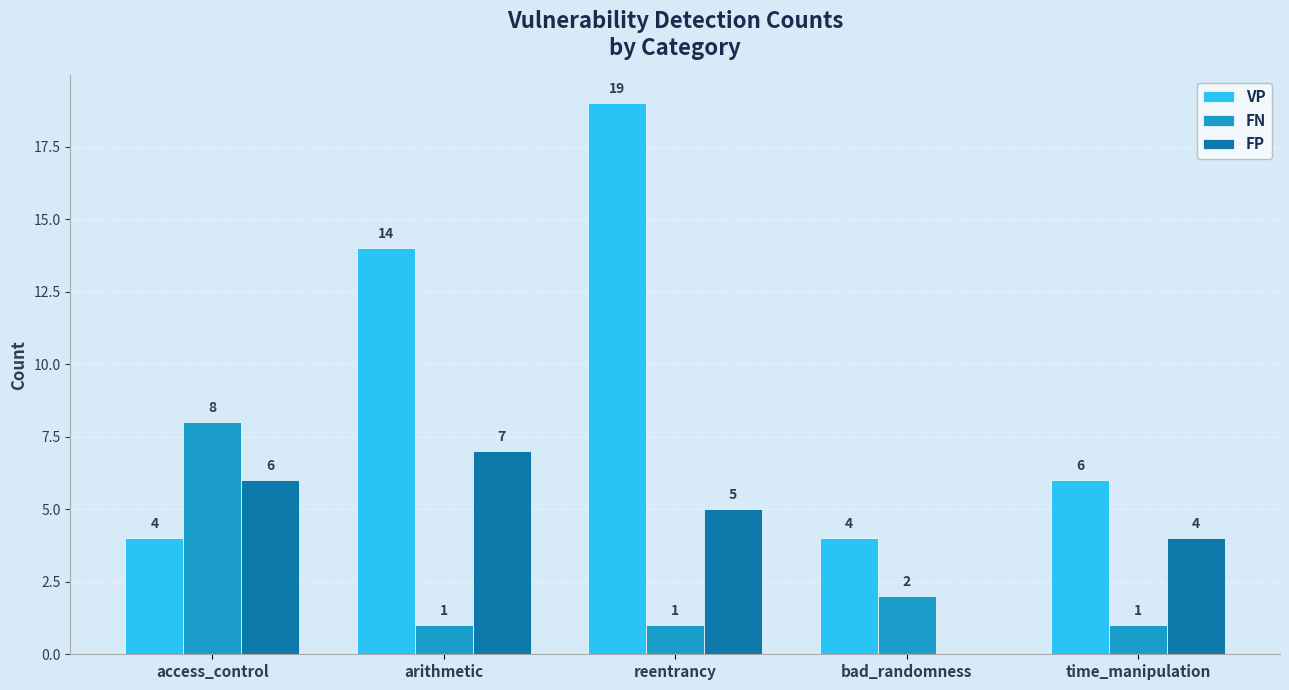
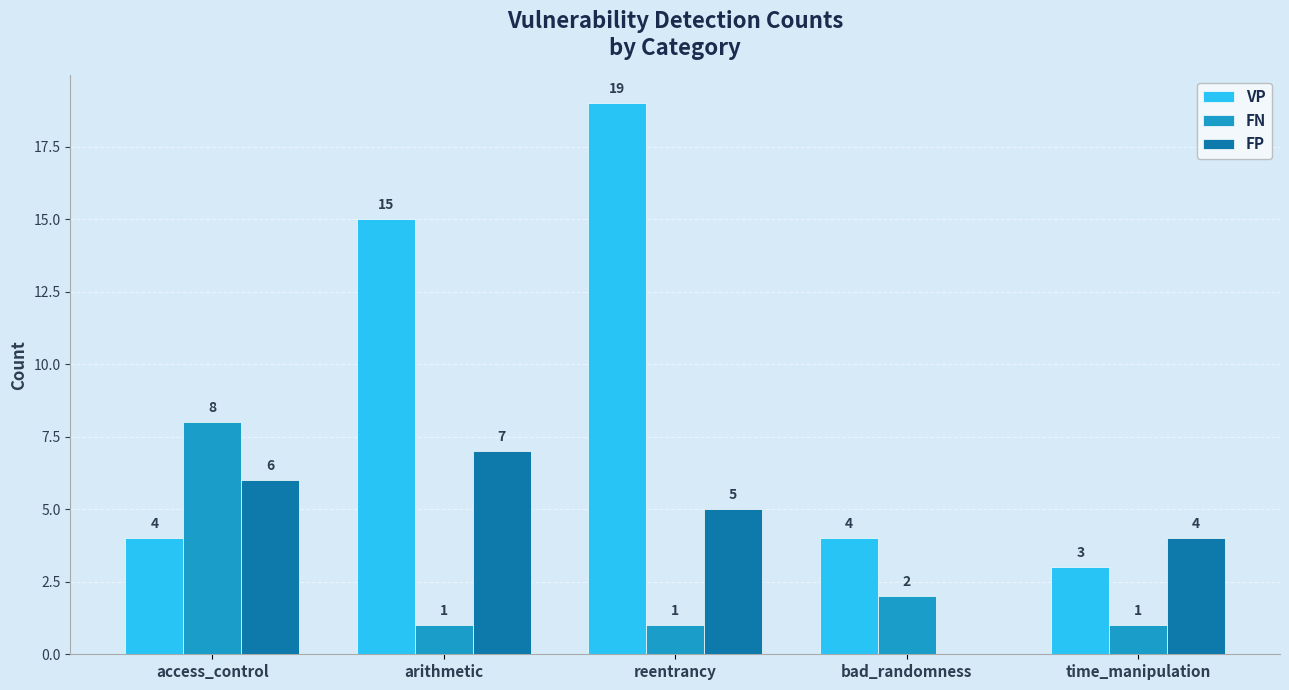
VP, arithmetic: 14 -> 15
VP, time_manipulation: 6 -> 3
